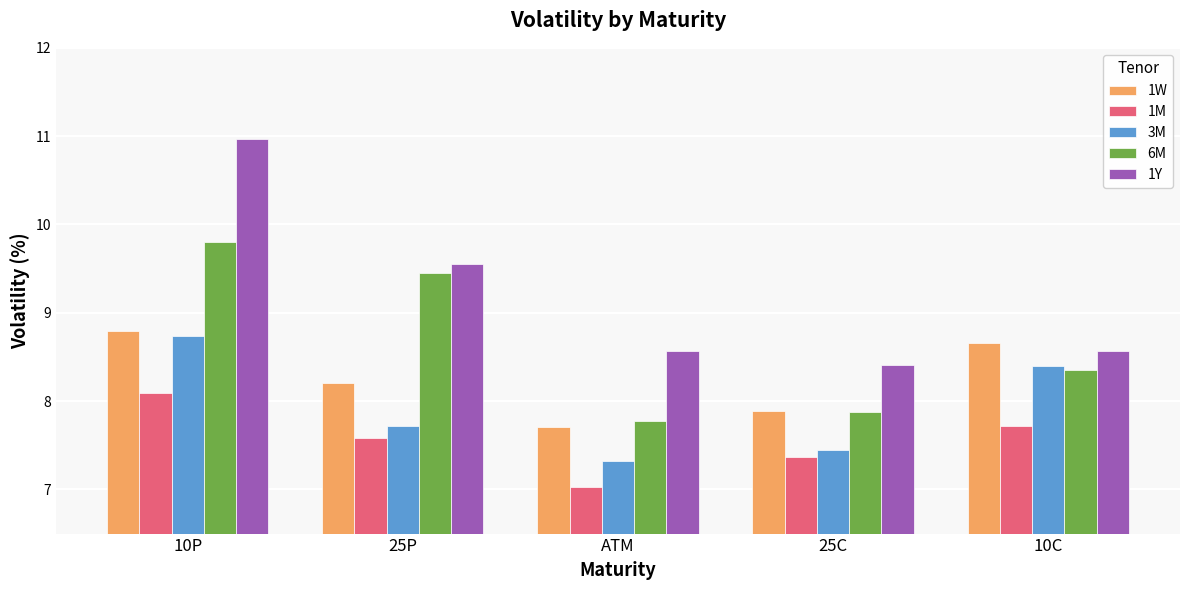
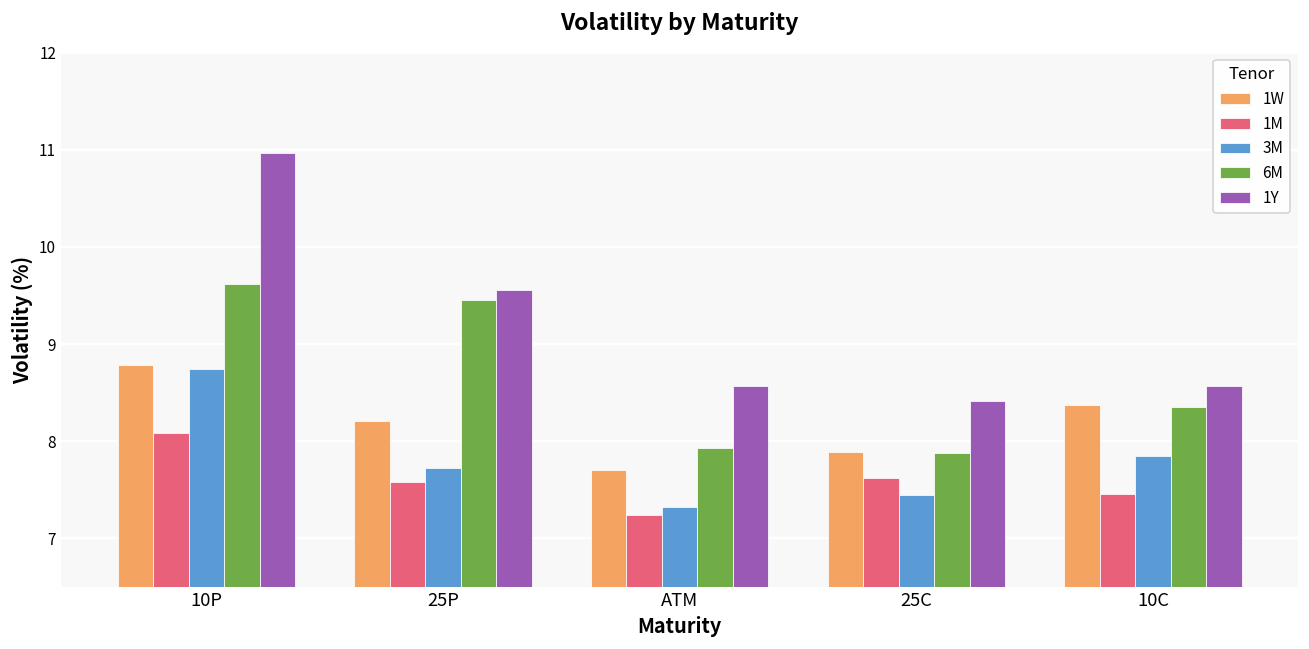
6M, 10P: 9.8 -> 9.6
1M, ATM: 7.0 -> 7.2
6M, ATM: 7.8 -> 7.9
1M, 25C: 7.4 -> 7.6
1W, 10C: 8.7 -> 8.4
1M, 10C: 7.7 -> 7.5
3M, 10C: 8.4 -> 7.8
